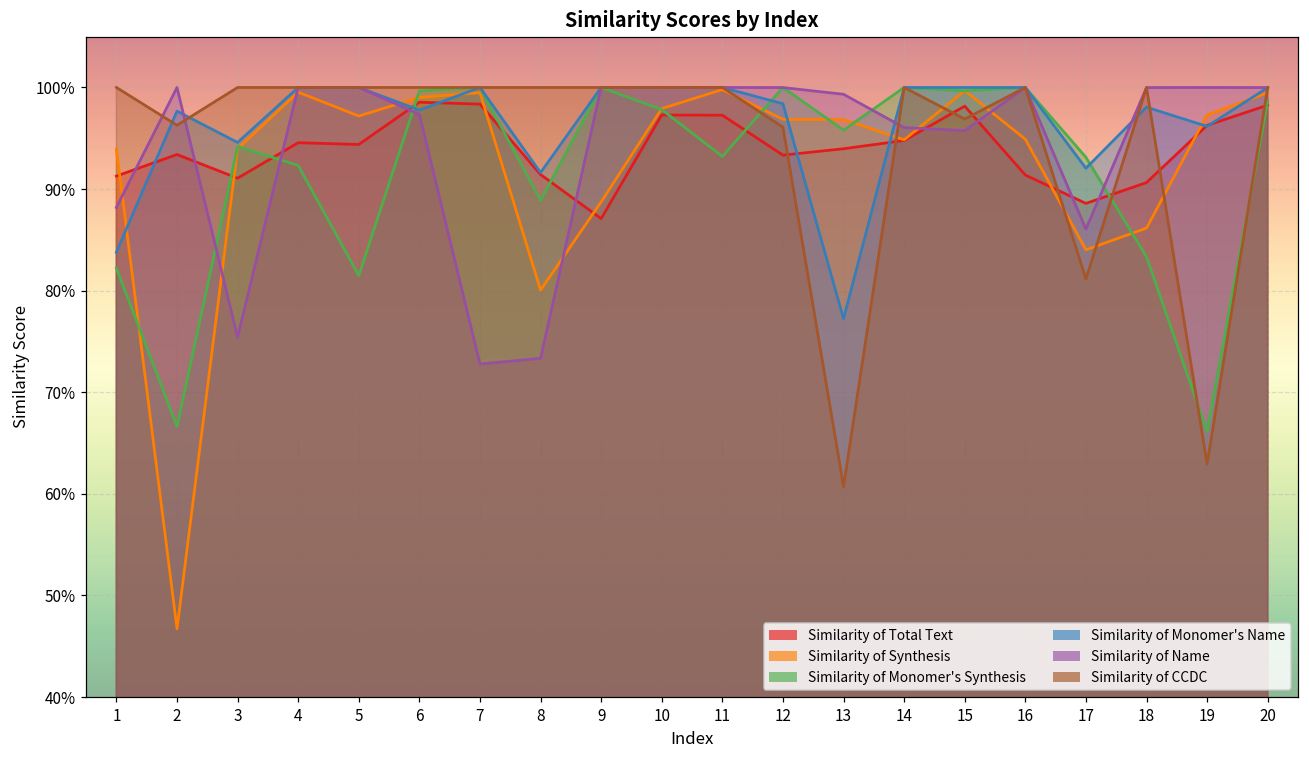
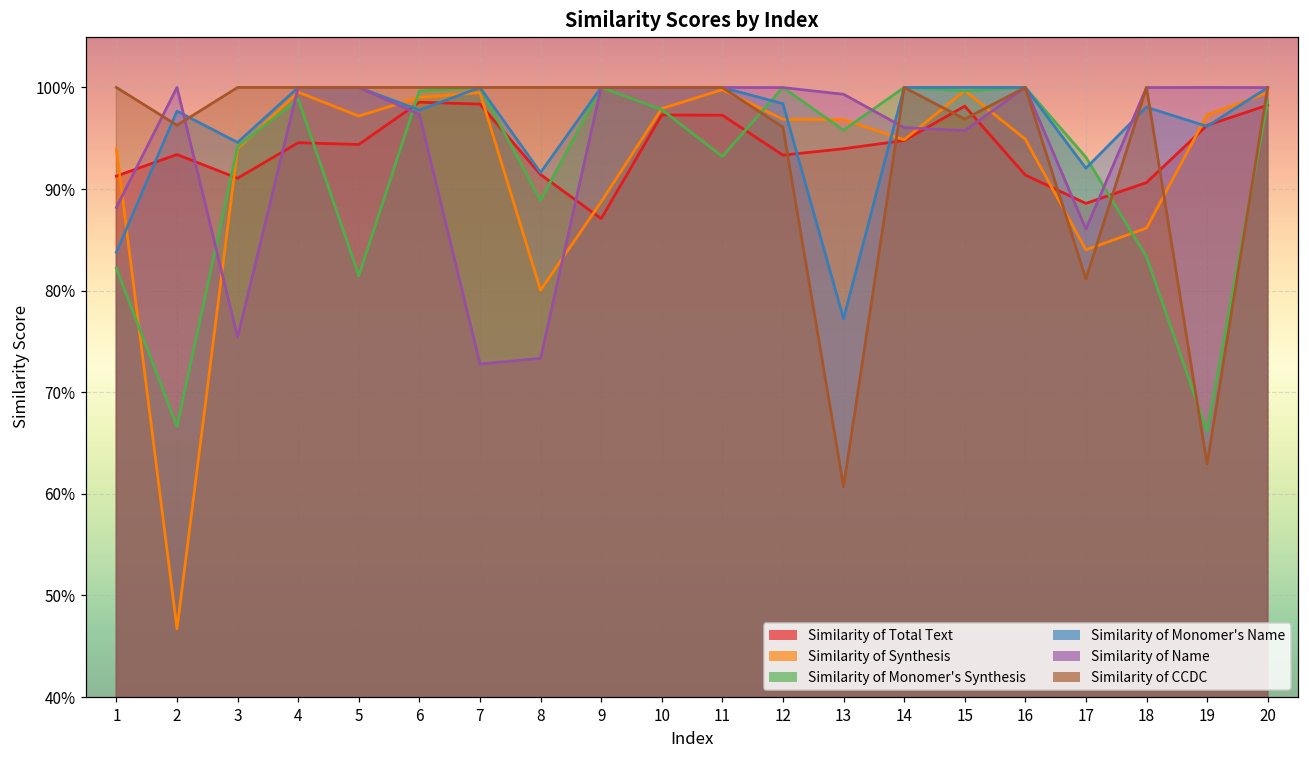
Similarity of Monomer's Synthesis, 4: 92% -> 99%
